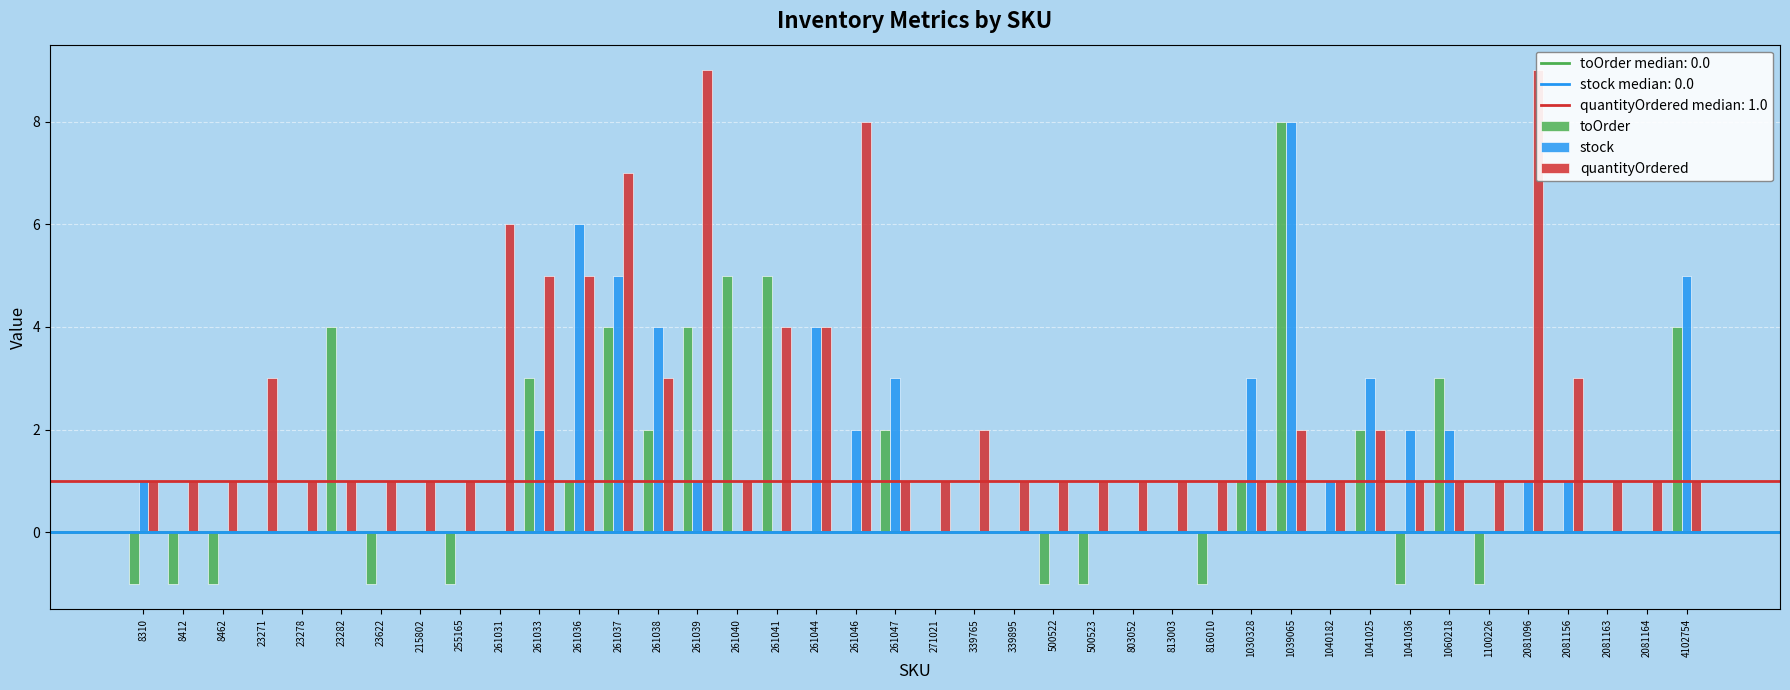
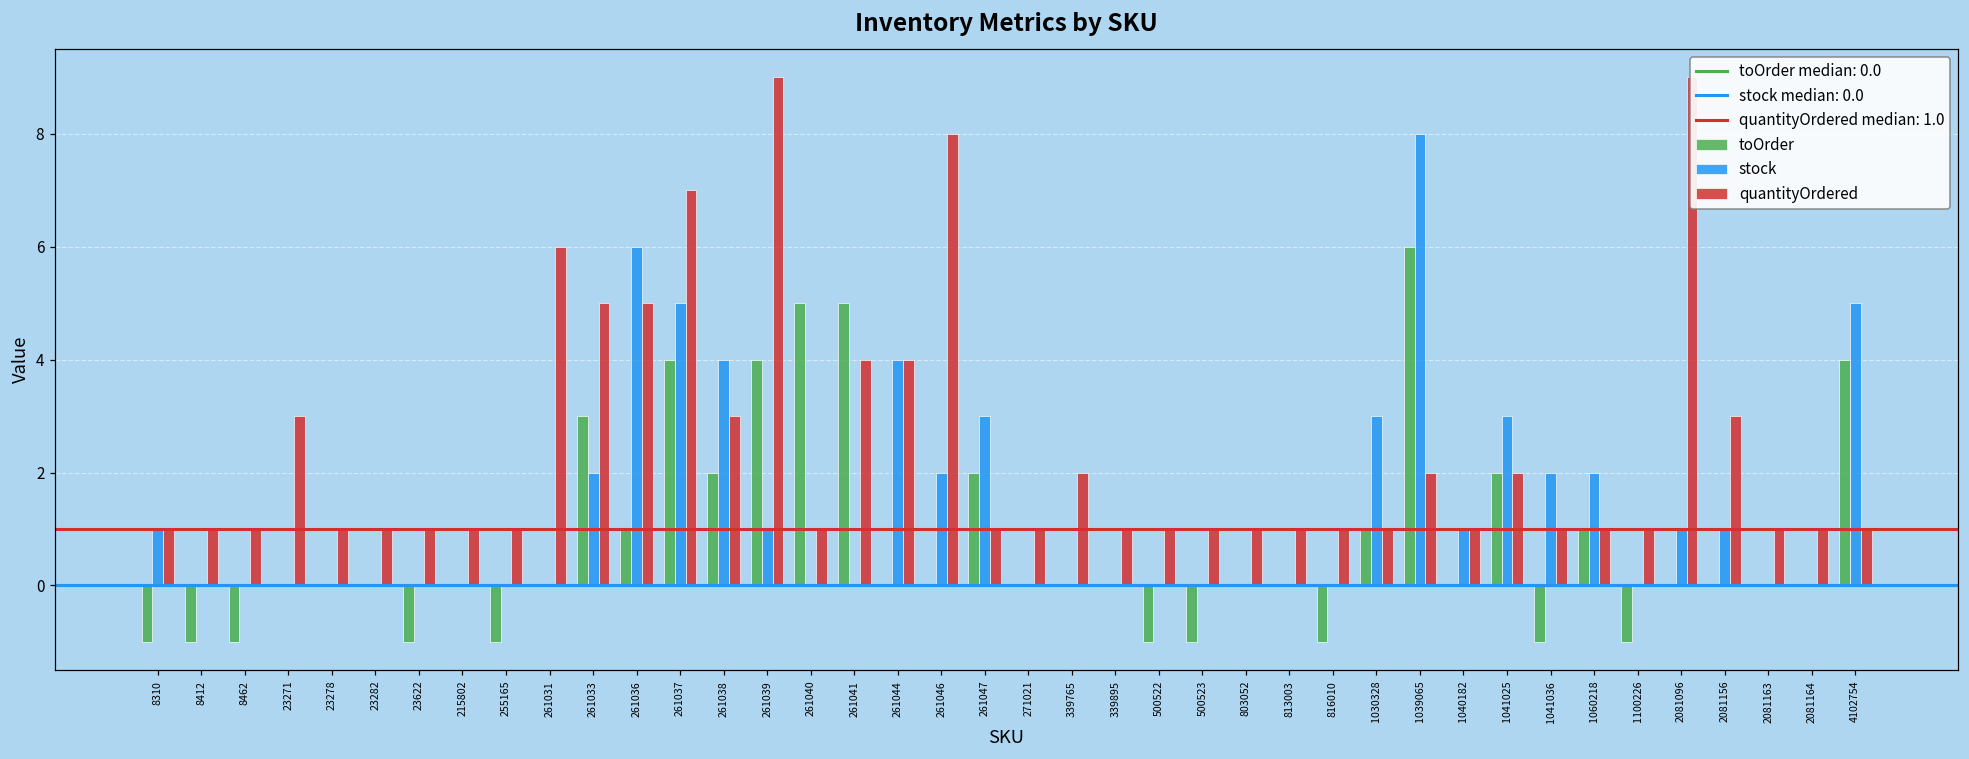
toOrder, 23282: 4 -> 0
toOrder, 1039065: 8 -> 6
toOrder, 1060218: 3 -> 1
